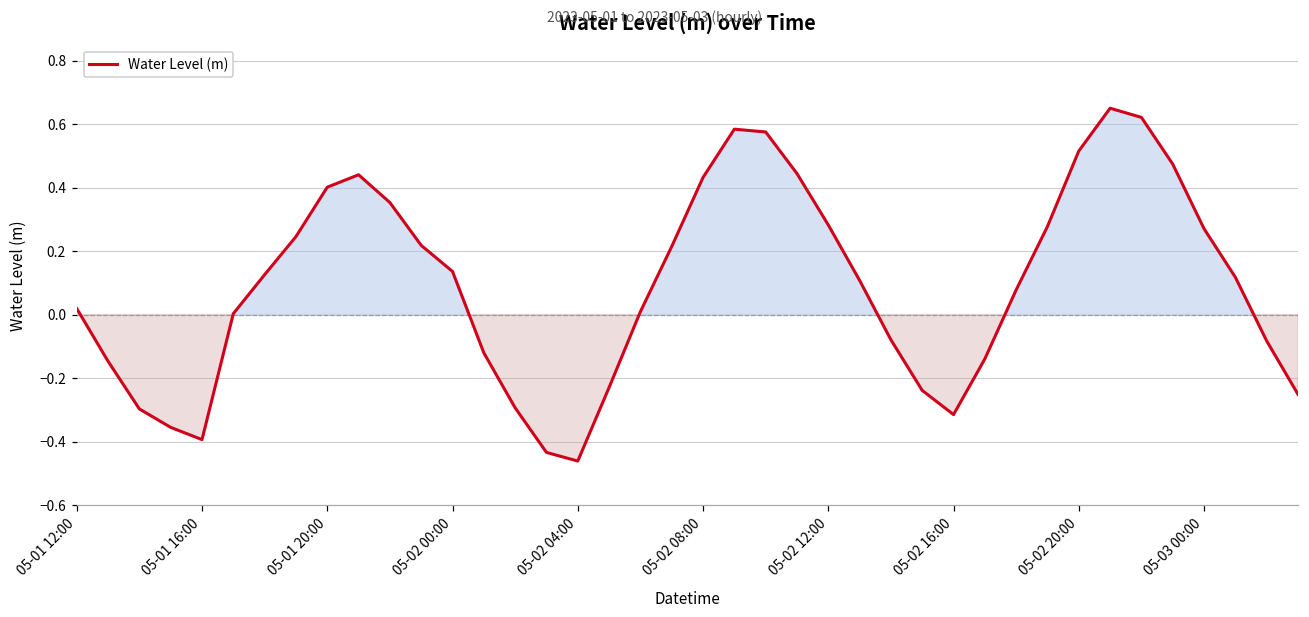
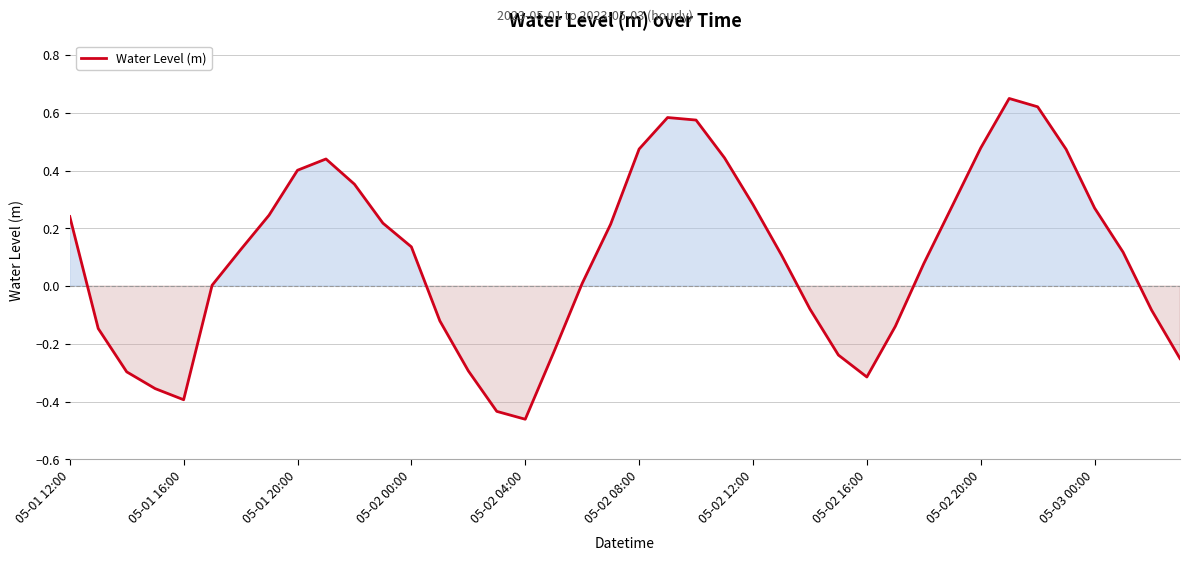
05-01 12:00: 0.02 -> 0.24
05-02 08:00: 0.43 -> 0.47
05-02 20:00: 0.52 -> 0.48
